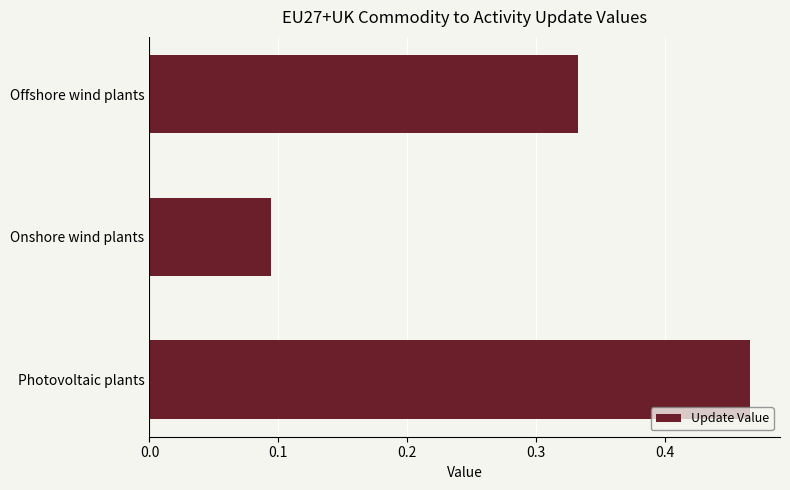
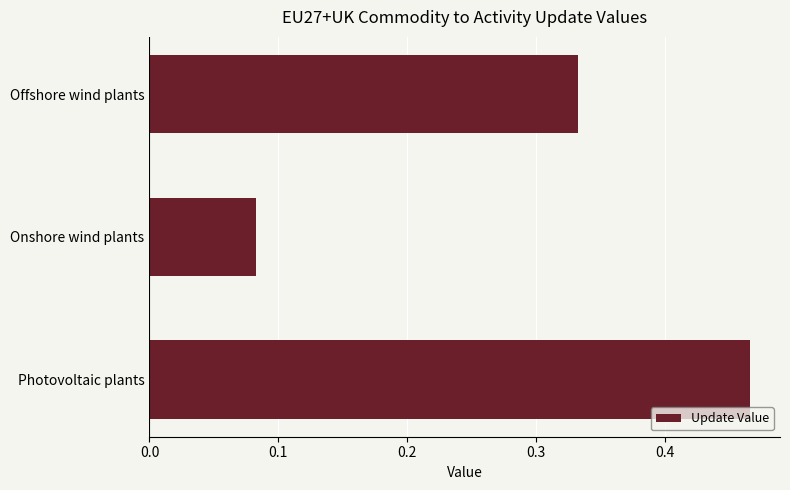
Onshore wind plants: 0.094 -> 0.082
